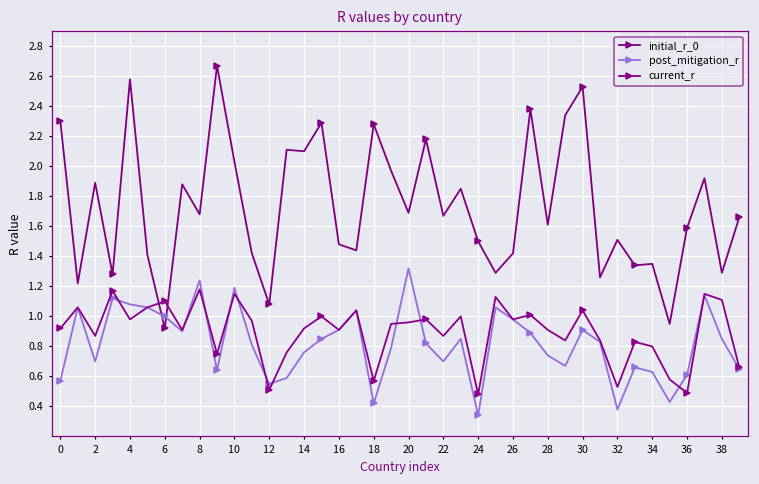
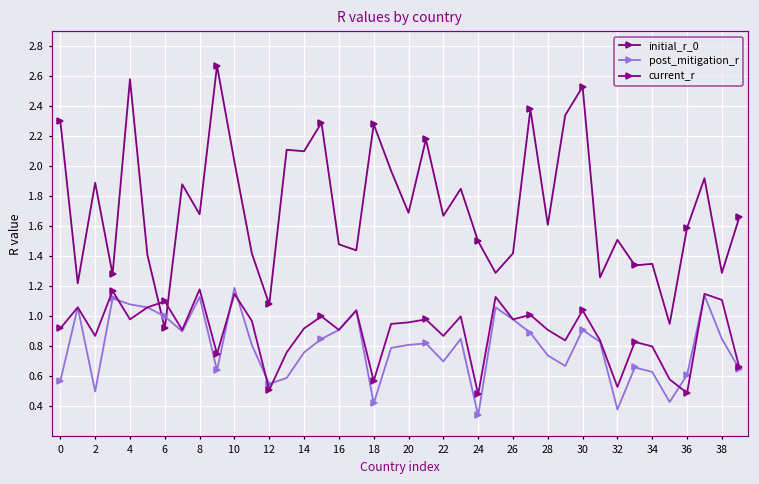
post_mitigation_r, 2: 0.7 -> 0.5
post_mitigation_r, 8: 1.24 -> 1.13
post_mitigation_r, 20: 1.32 -> 0.81
